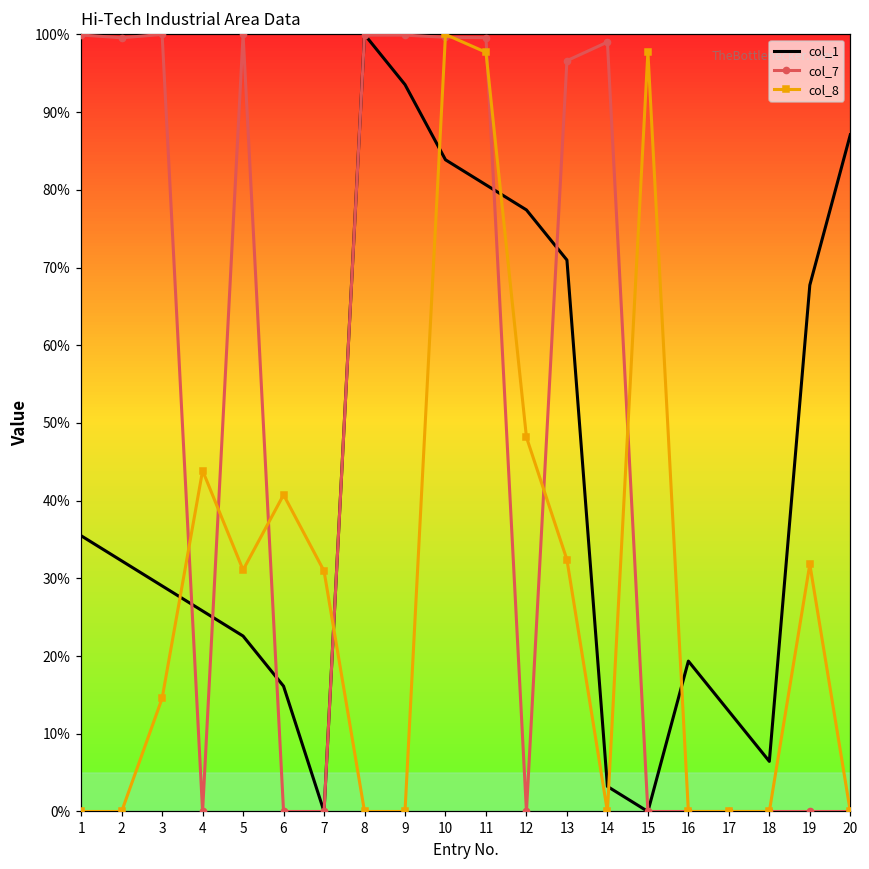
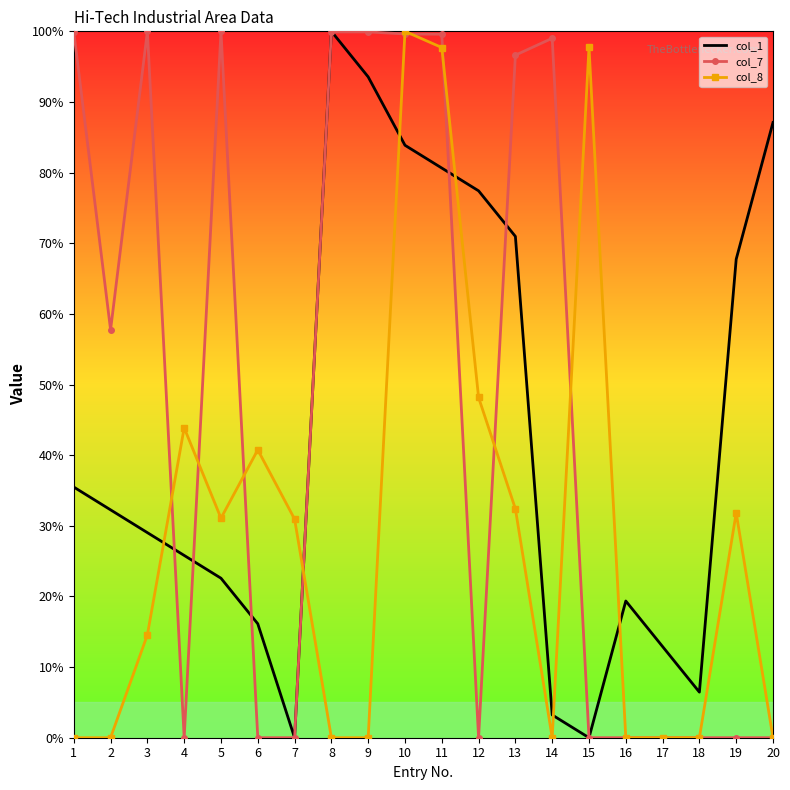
col_7, 2: 100% -> 58%
